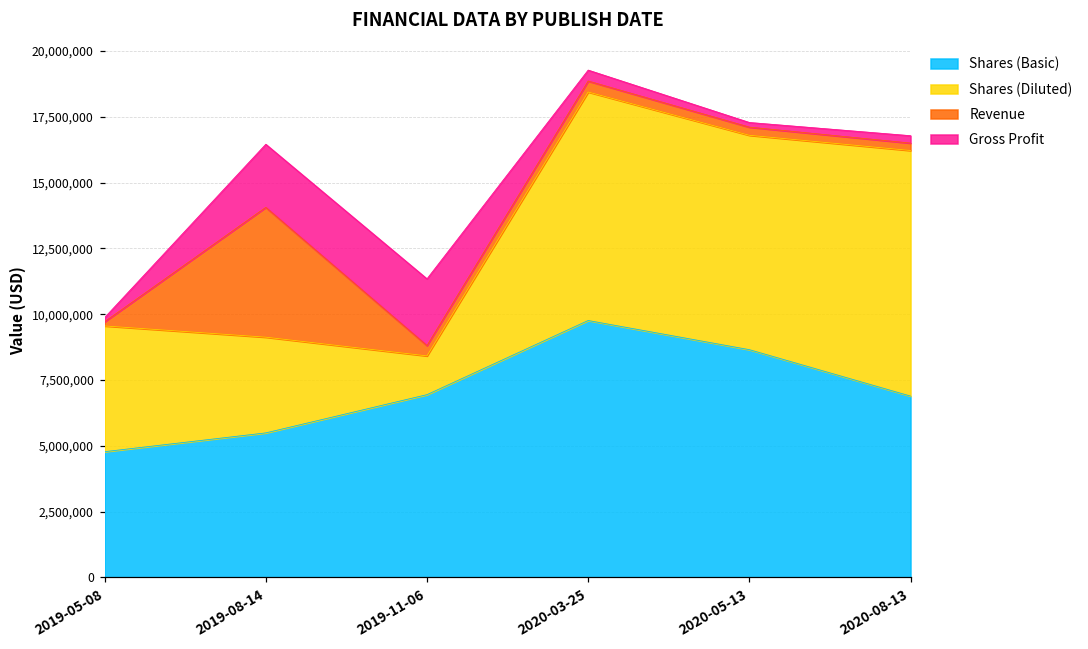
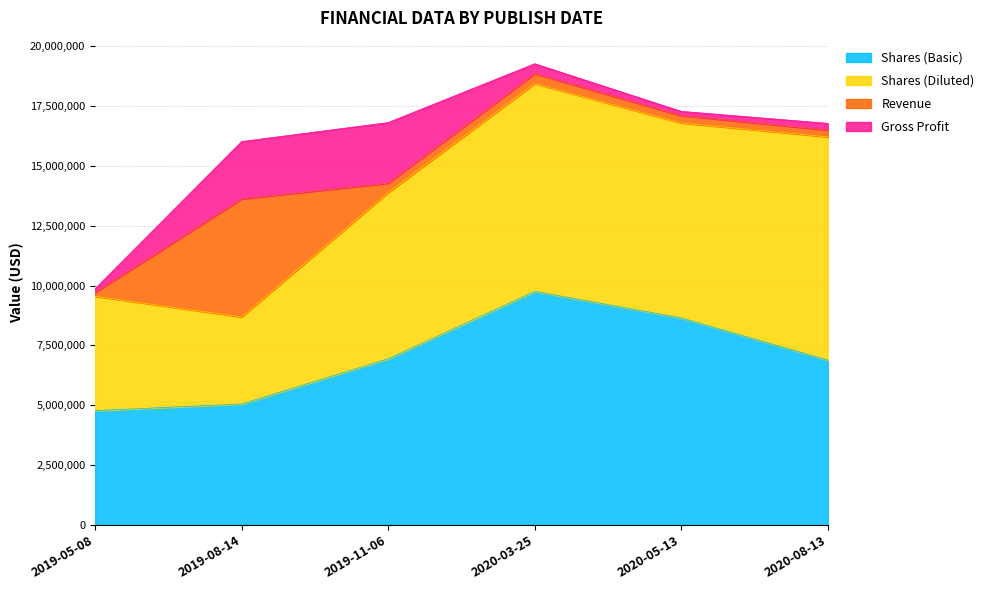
Shares (Basic), 2019-08-14: 5,500,000 -> 5,100,000
Shares (Diluted), 2019-11-06: 1,500,000 -> 6,900,000
